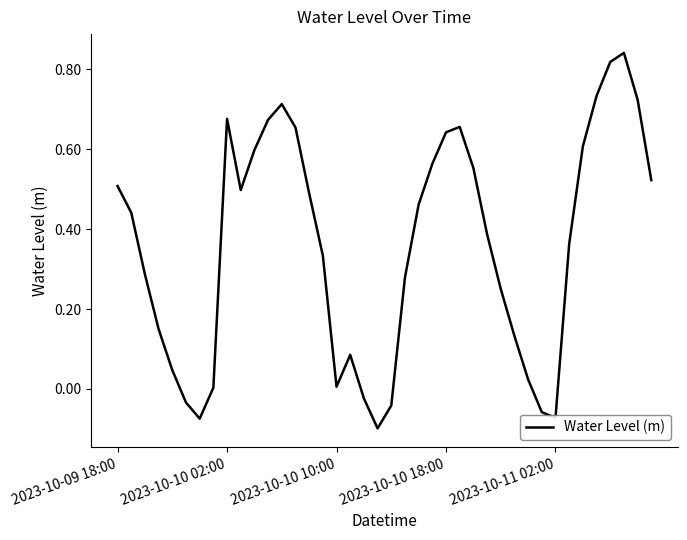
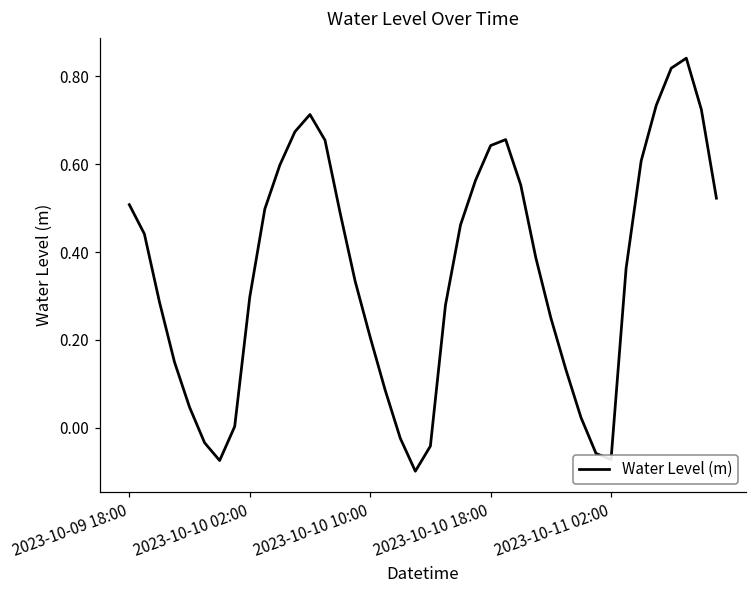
2023-10-10 02:00: 0.68 -> 0.30
2023-10-10 10:00: 0.01 -> 0.21
